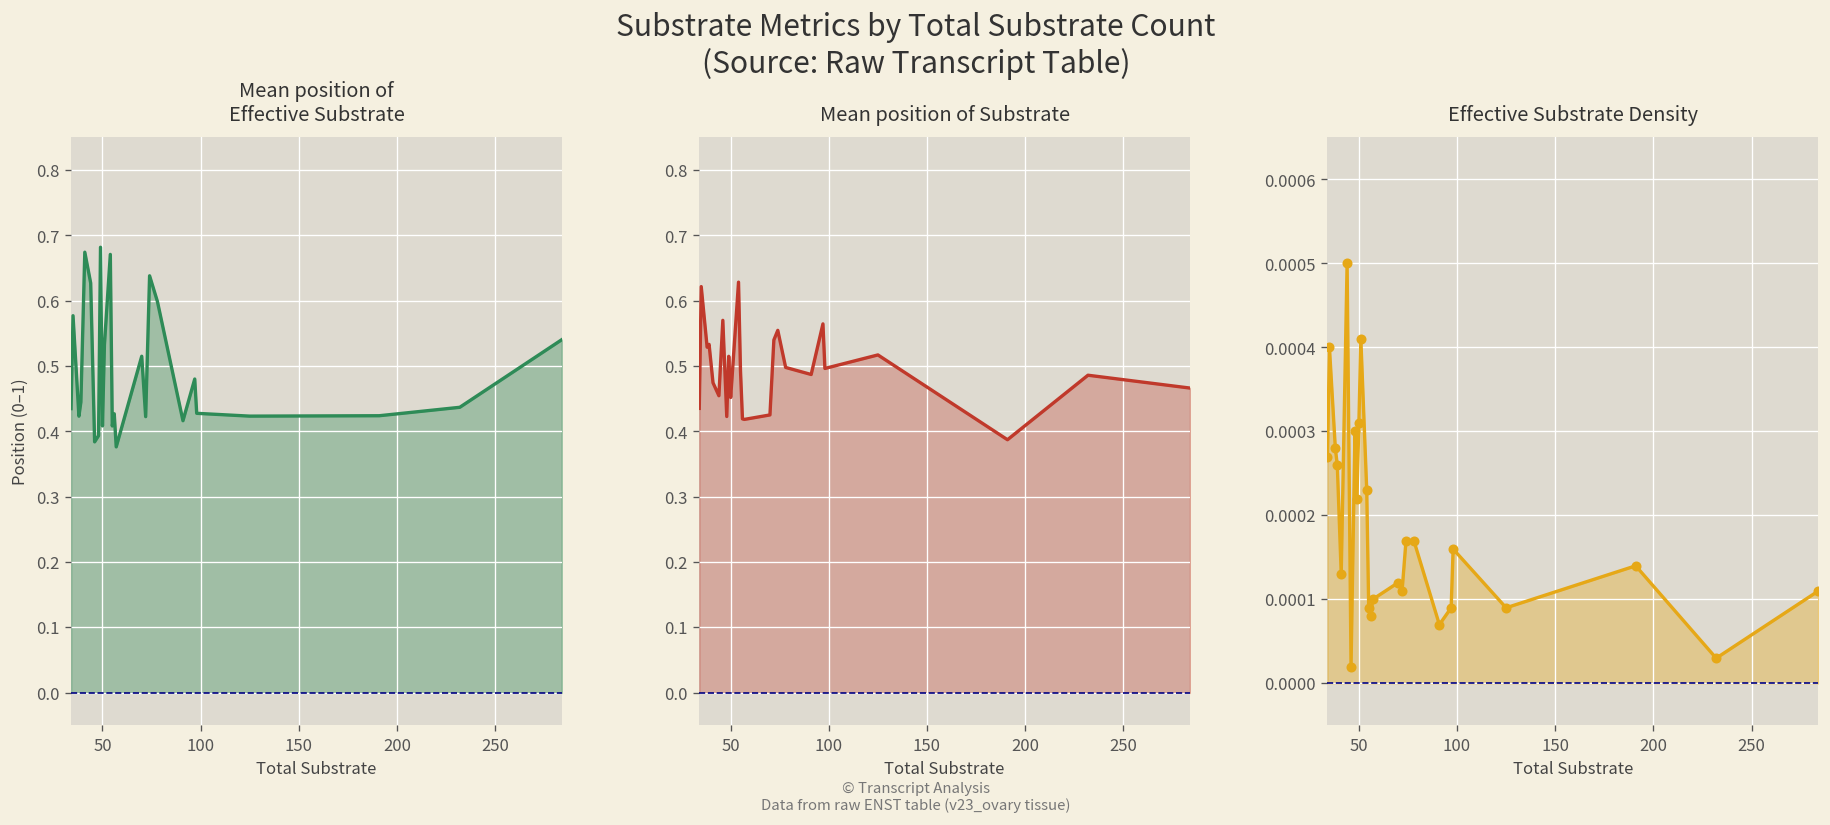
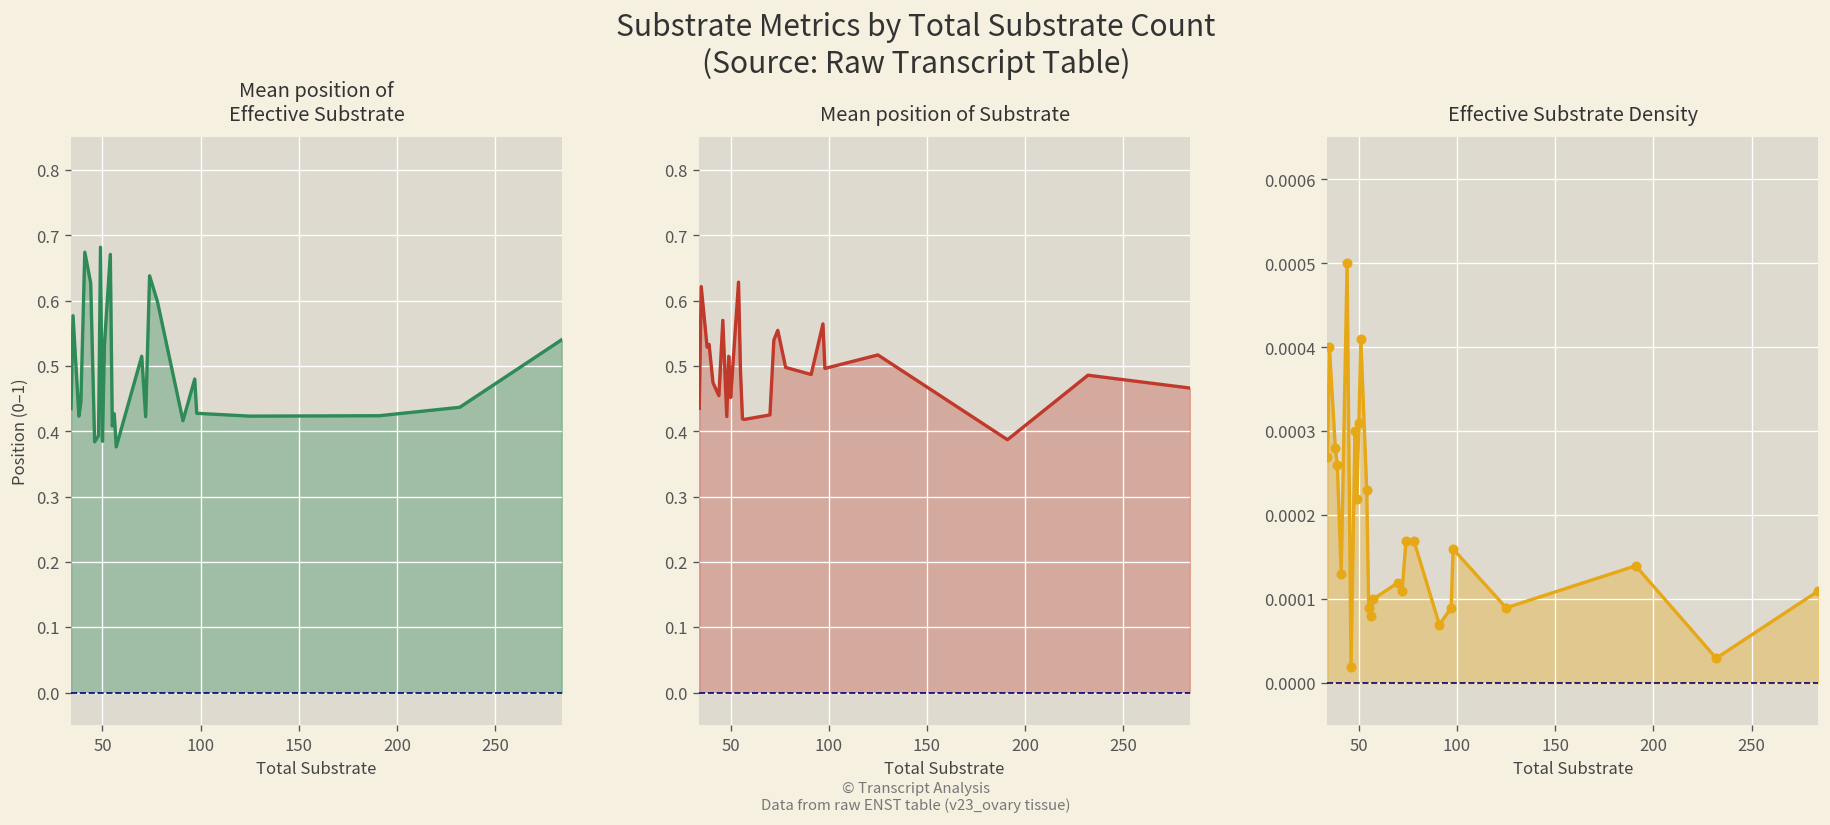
Mean position of Effective Substrate, 50: 0.41 -> 0.38
